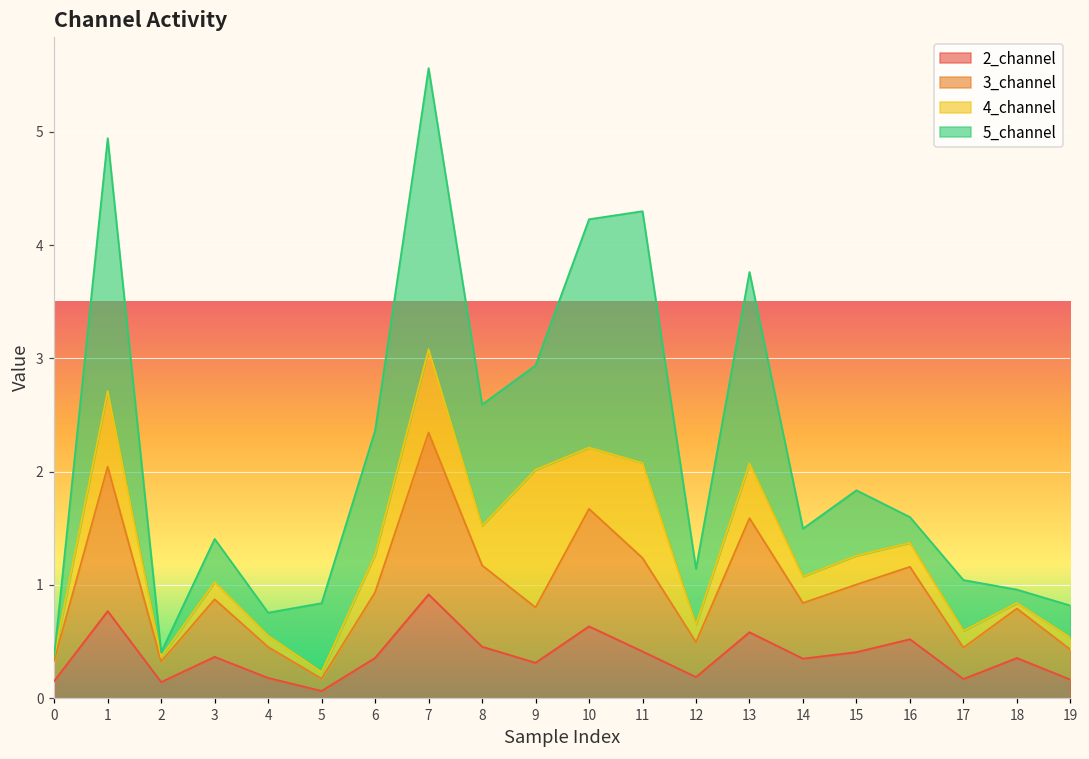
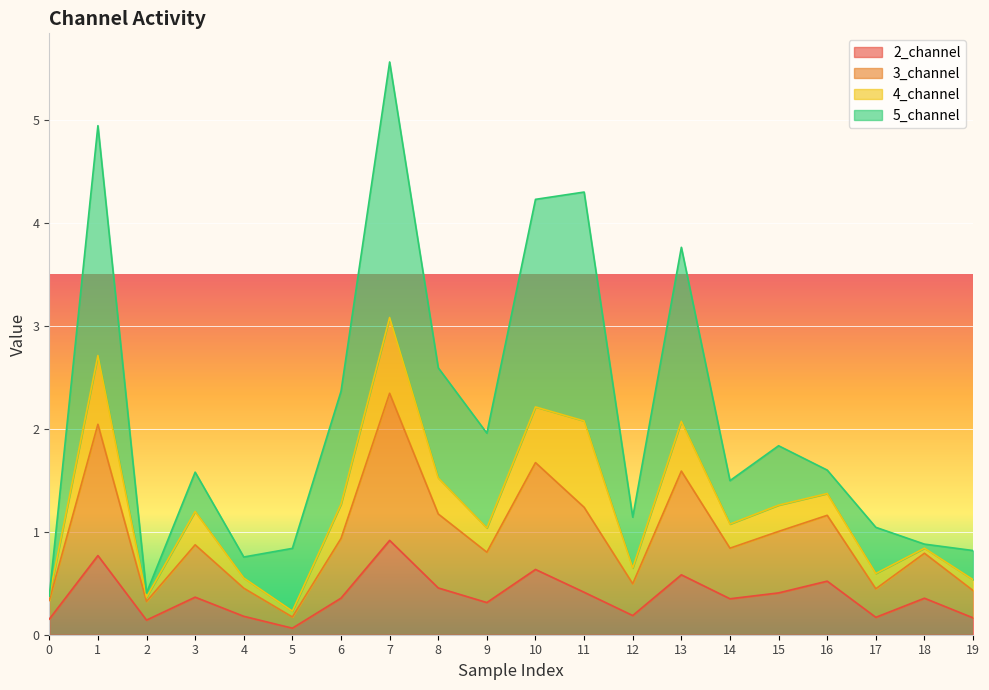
4_channel, 3: 0.15 -> 0.32
4_channel, 9: 1.22 -> 0.24
5_channel, 18: 0.12 -> 0.04
